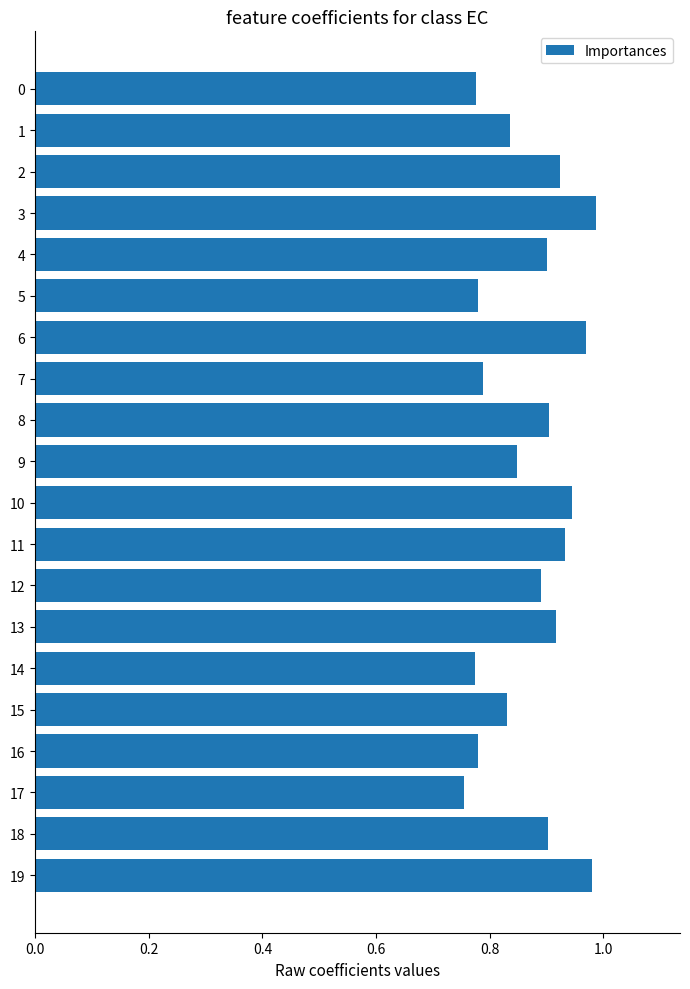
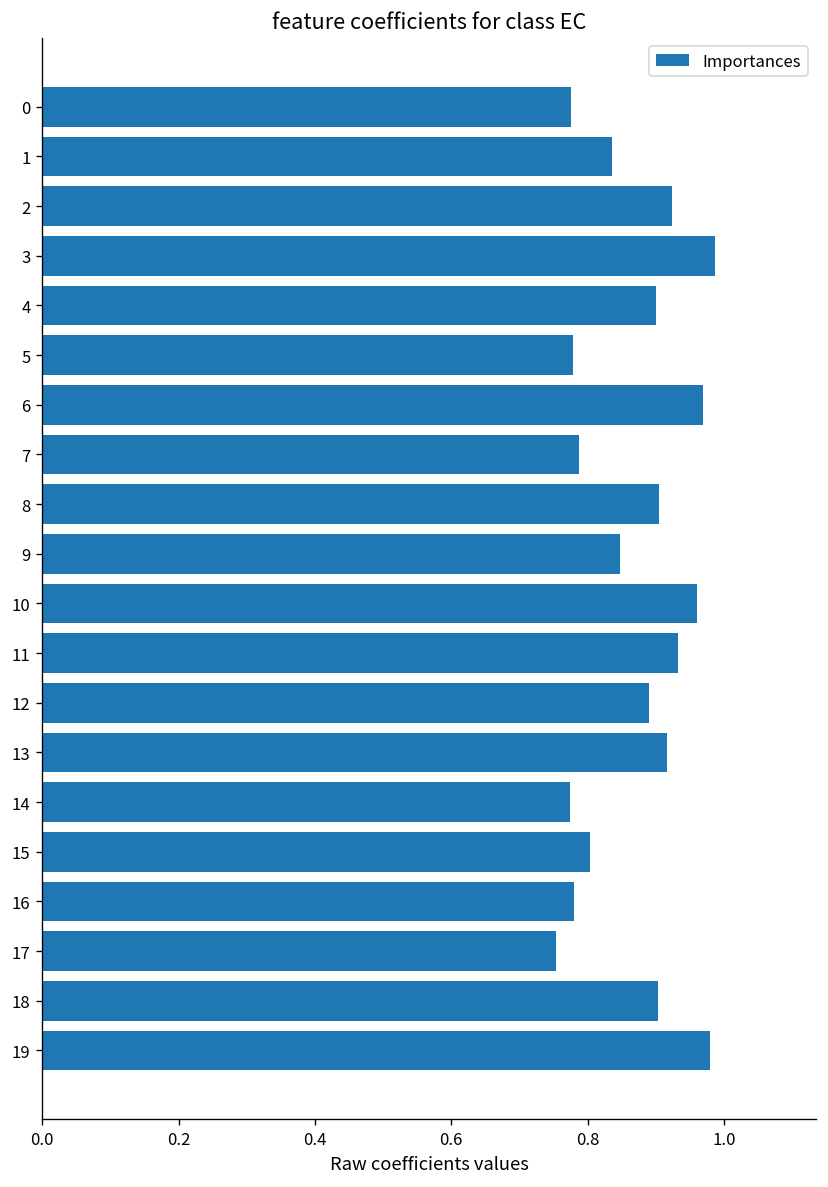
10: 0.95 -> 0.96
15: 0.83 -> 0.80
